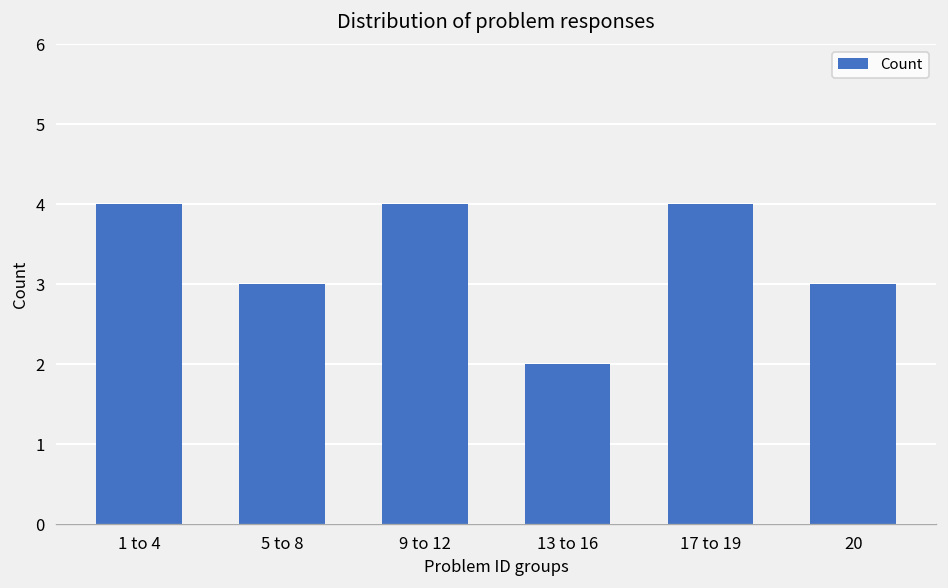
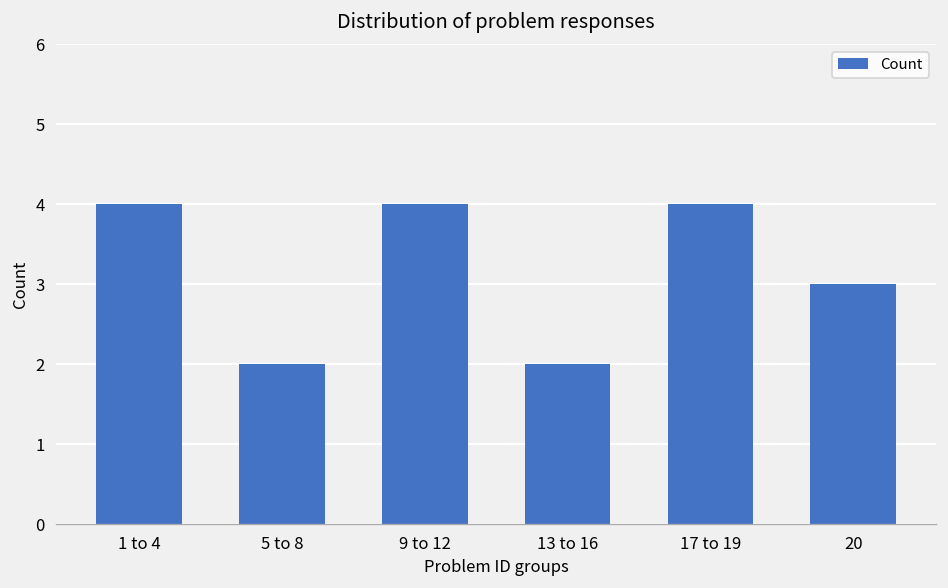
5 to 8: 3 -> 2
